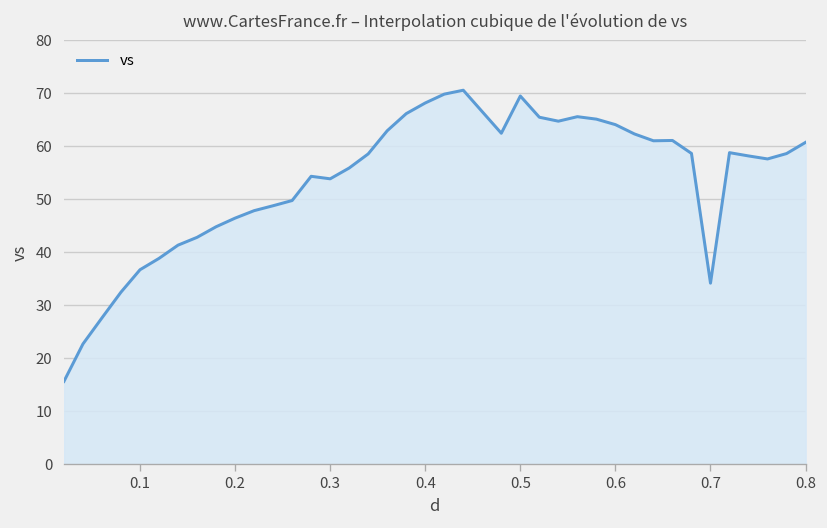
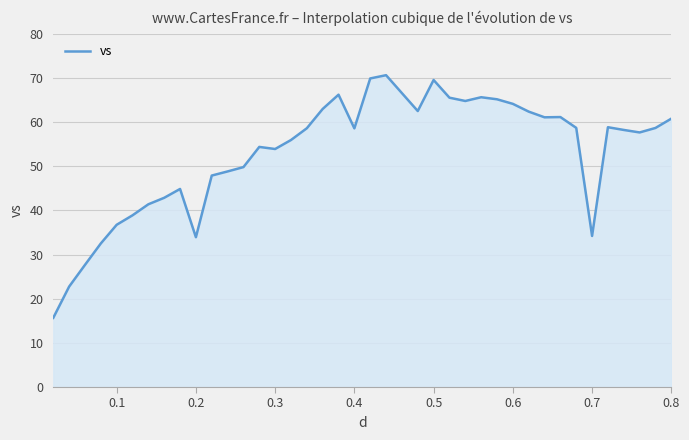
0.2: 46 -> 34
0.4: 68 -> 59
